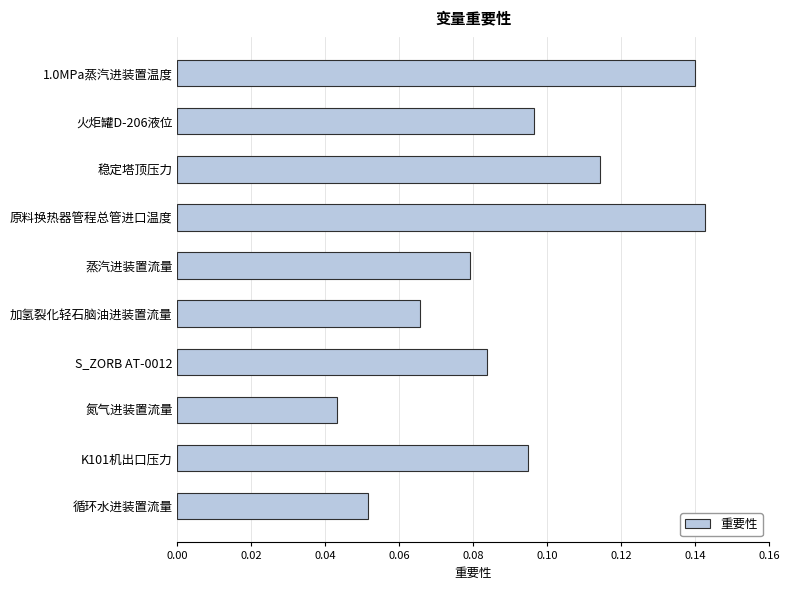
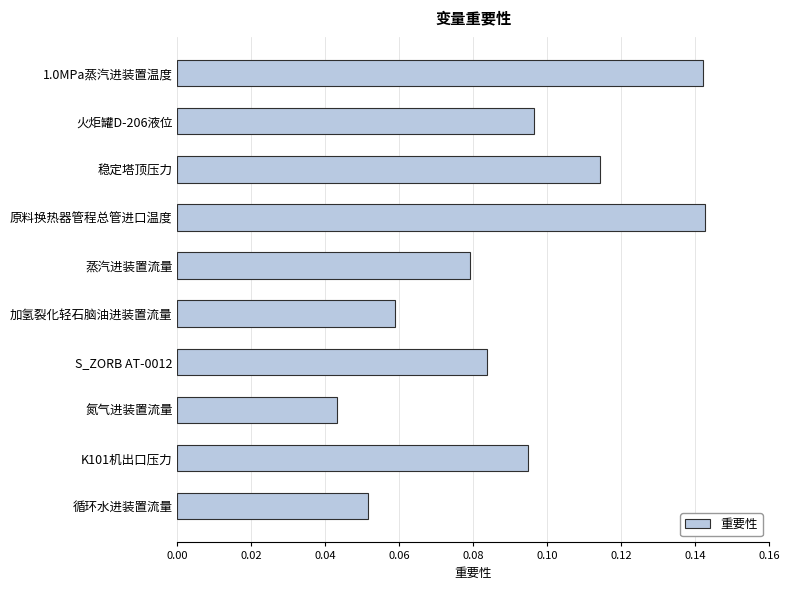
1.0MPa蒸汽进装置温度: 0.140 -> 0.142
加氢裂化轻石脑油进装置流量: 0.066 -> 0.059
